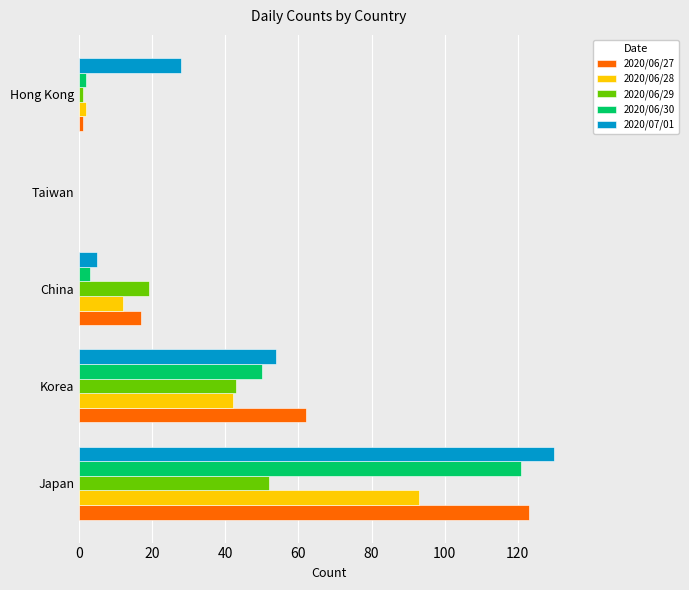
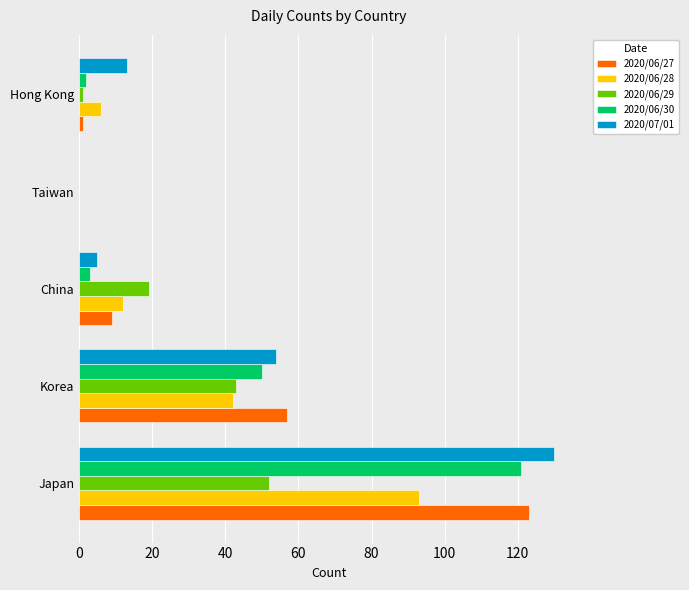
2020/07/01, Hong Kong: 28 -> 13
2020/06/28, Hong Kong: 2 -> 6
2020/06/27, China: 17 -> 9
2020/06/27, Korea: 62 -> 57
